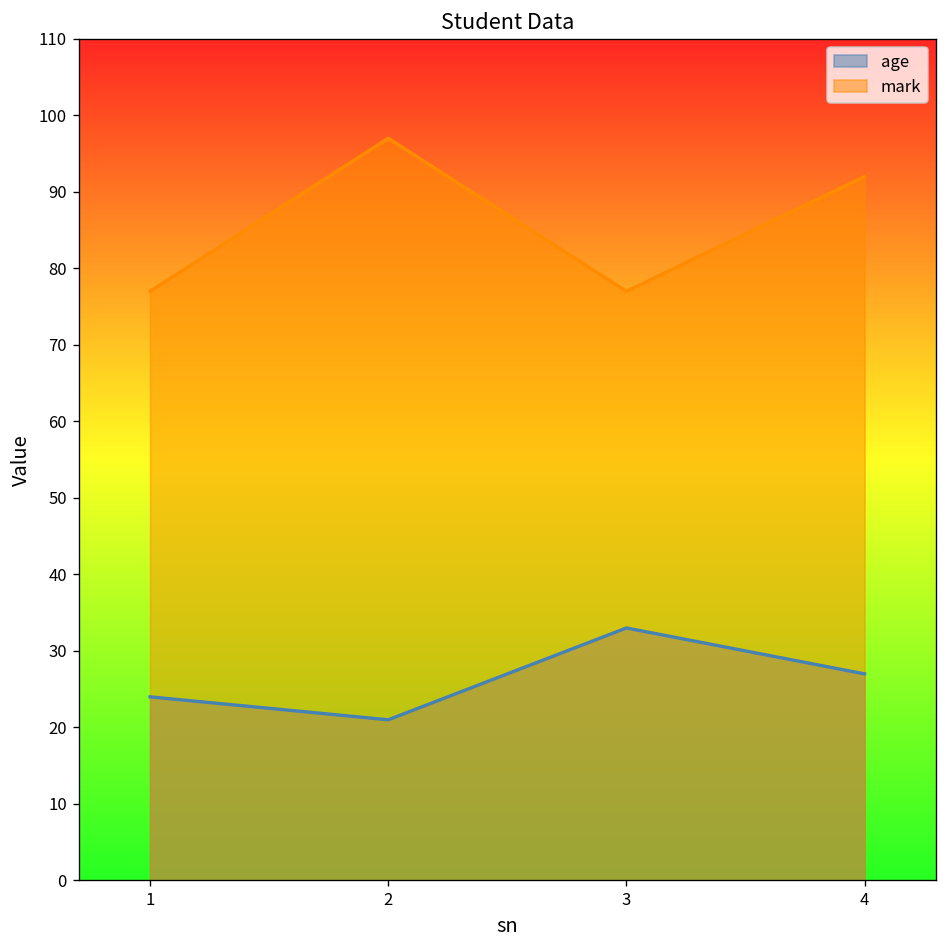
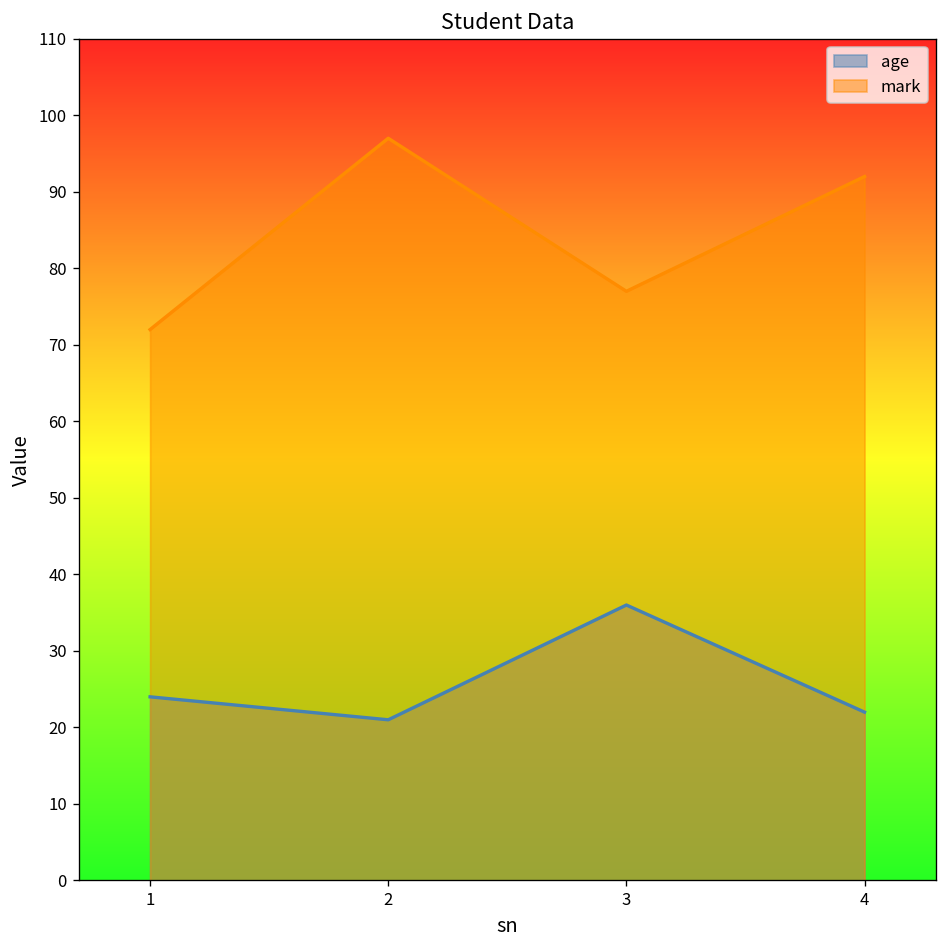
mark, 1: 77 -> 72
age, 3: 33 -> 36
age, 4: 27 -> 22
